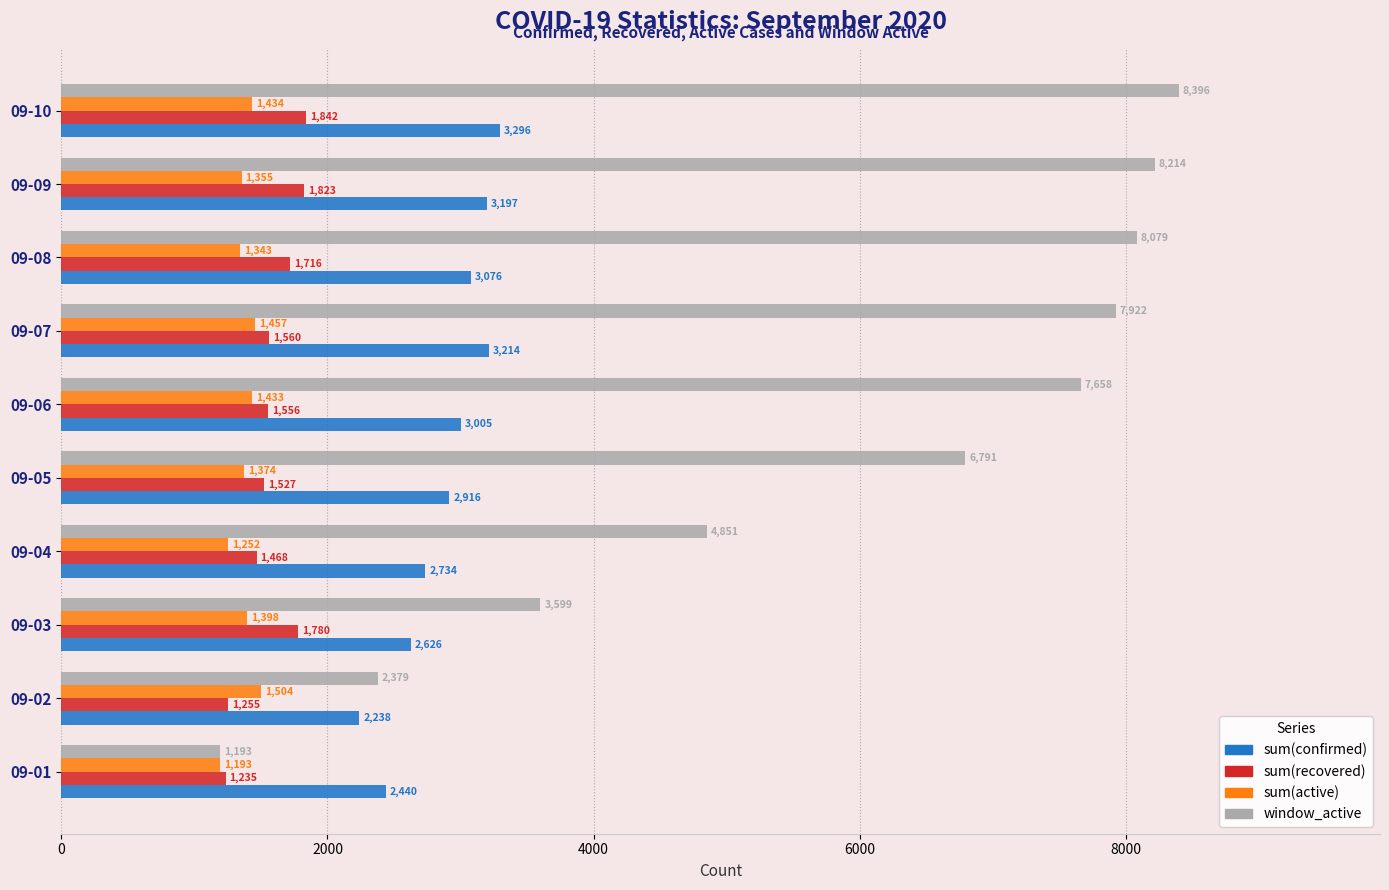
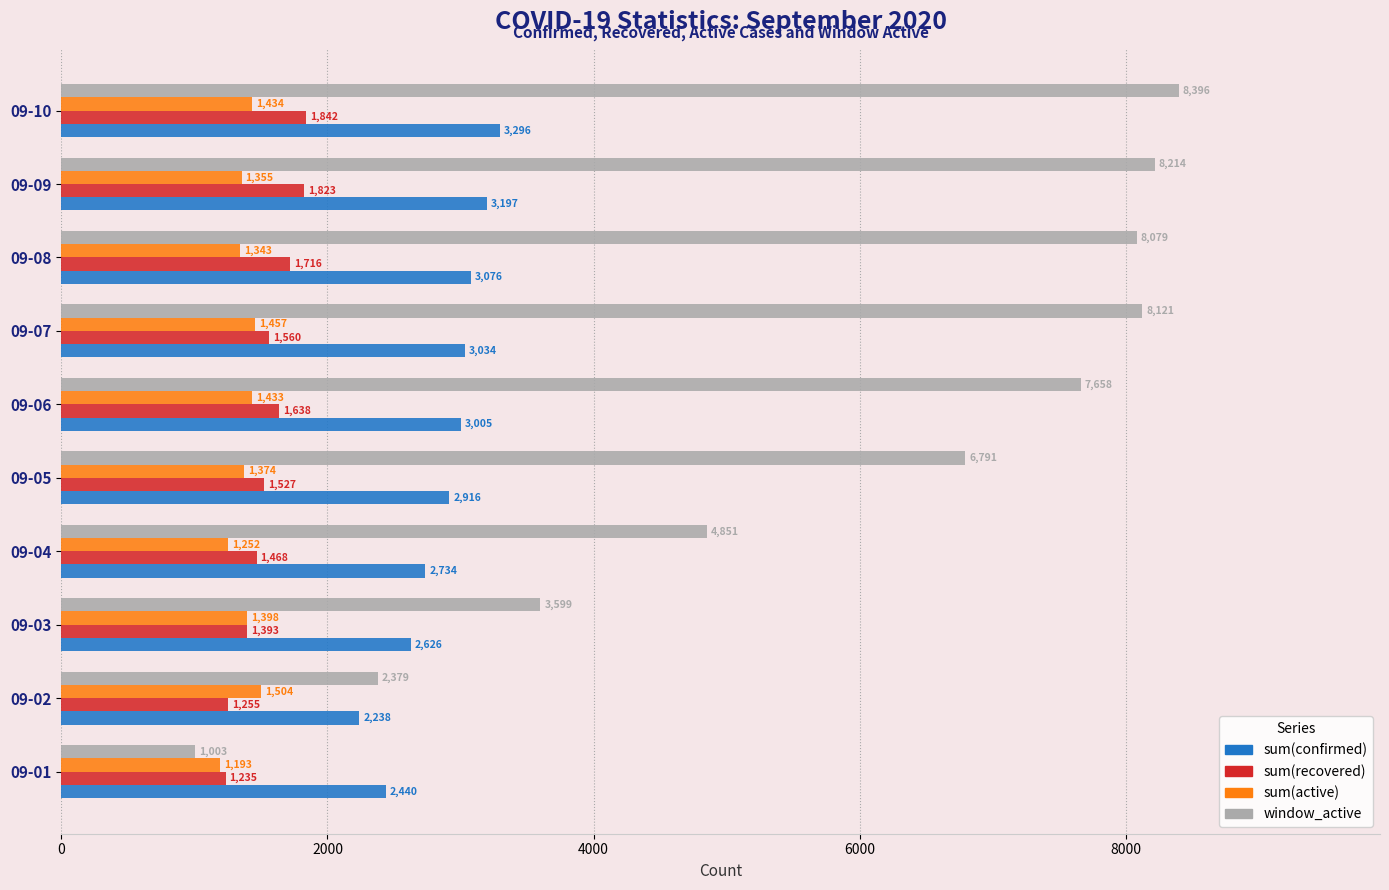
window_active, 09-07: 7,922 -> 8,121
sum(confirmed), 09-07: 3,214 -> 3,034
sum(recovered), 09-06: 1,556 -> 1,638
sum(recovered), 09-03: 1,780 -> 1,393
window_active, 09-01: 1,193 -> 1,003
